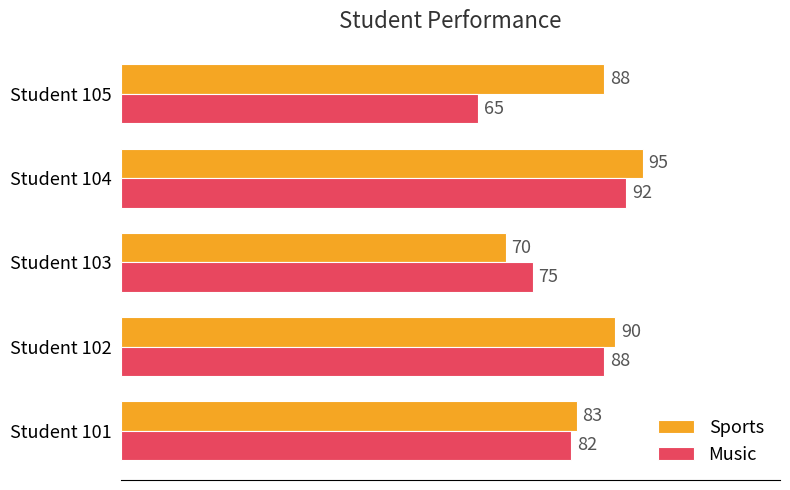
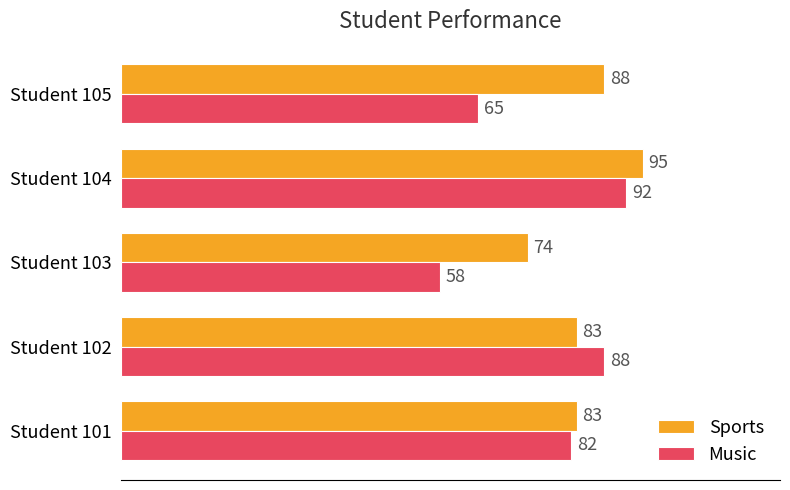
Sports, Student 103: 70 -> 74
Music, Student 103: 75 -> 58
Sports, Student 102: 90 -> 83
